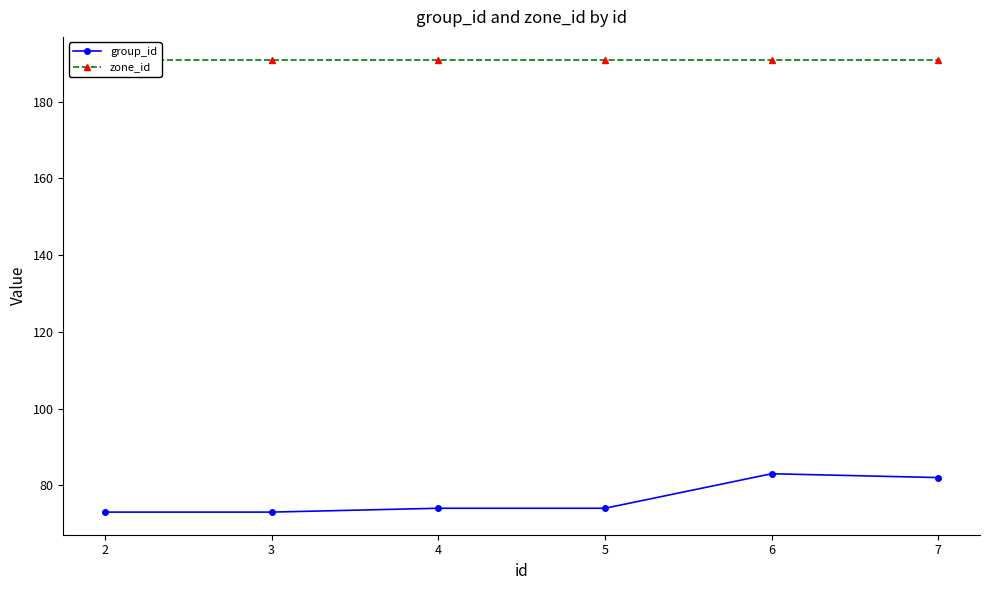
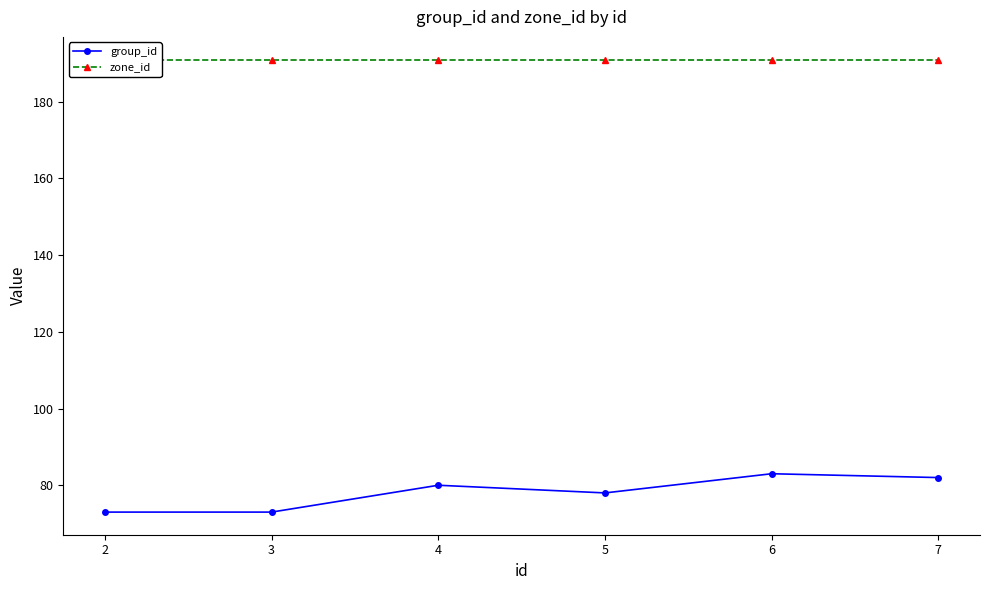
group_id, 4: 74 -> 80
group_id, 5: 74 -> 78
